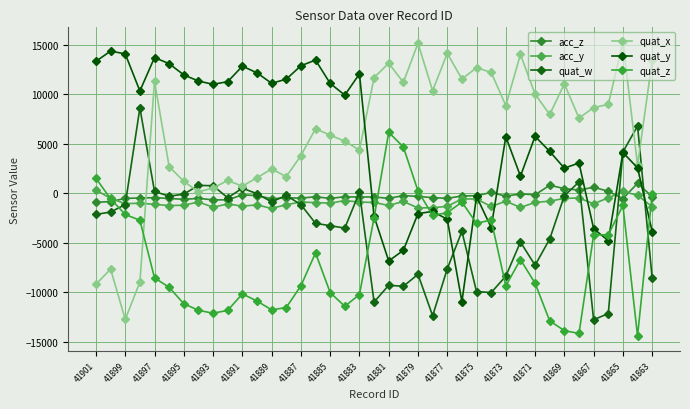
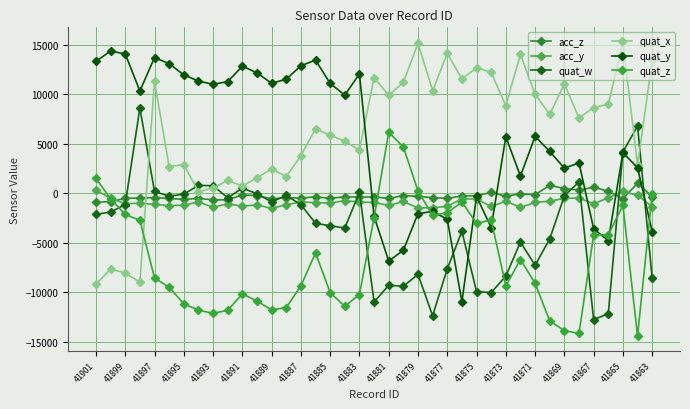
quat_x, 41899: -13000 -> -8000
quat_x, 41895: 1000 -> 3000
quat_x, 41881: 13000 -> 10000
